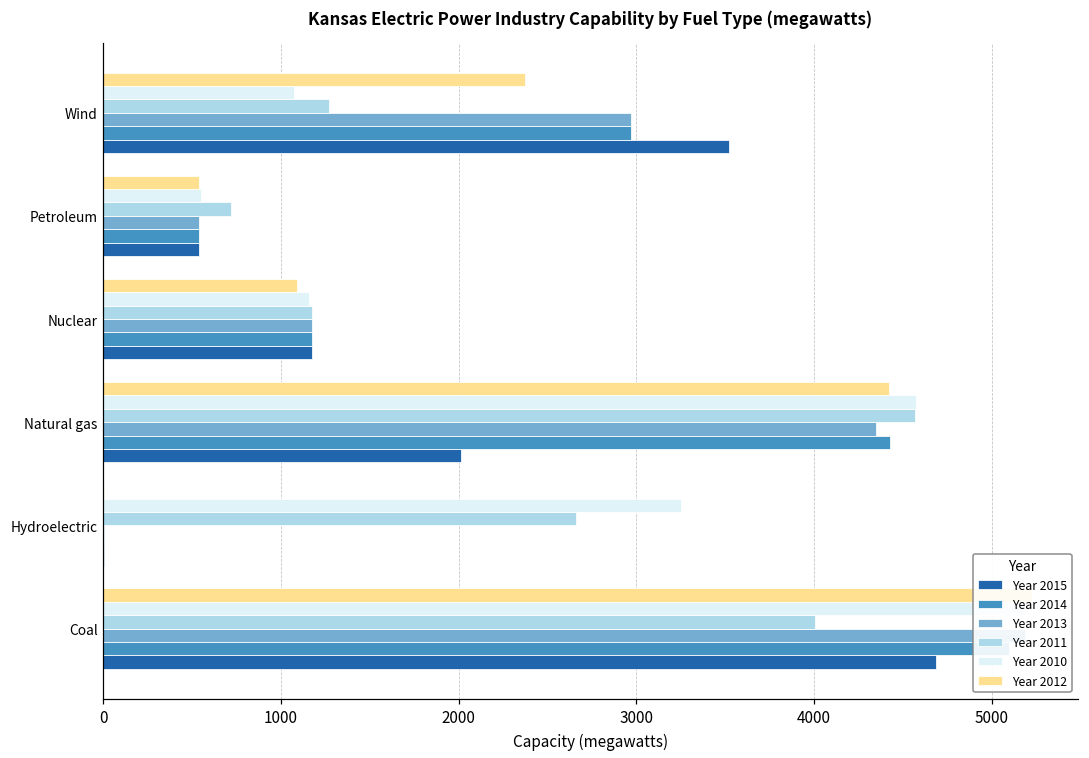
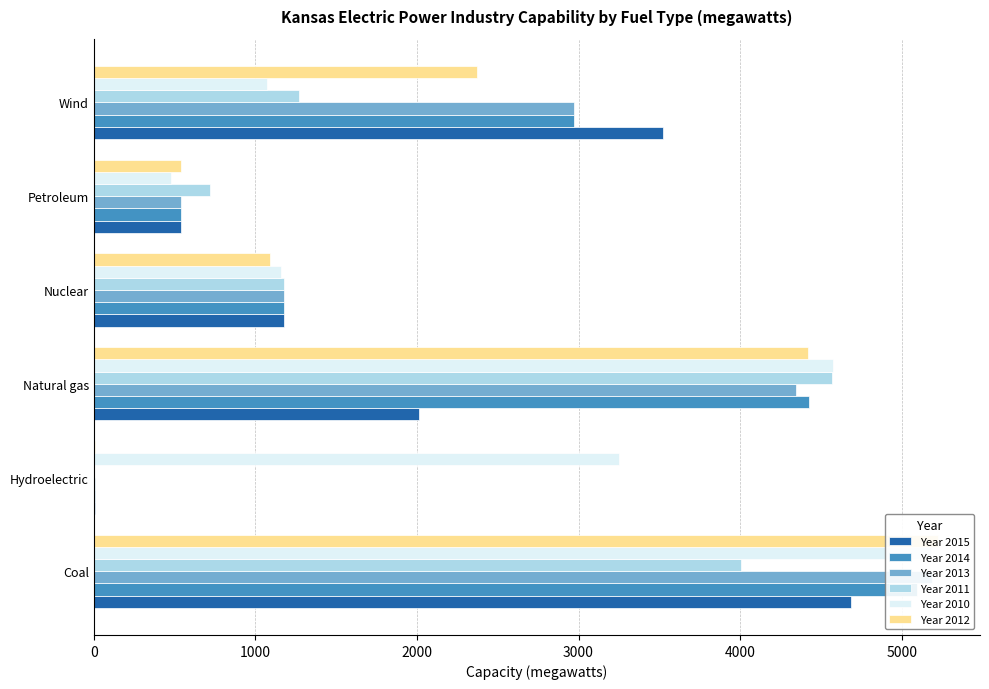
Year 2010, Petroleum: 550 -> 480
Year 2011, Hydroelectric: 2660 -> 0
